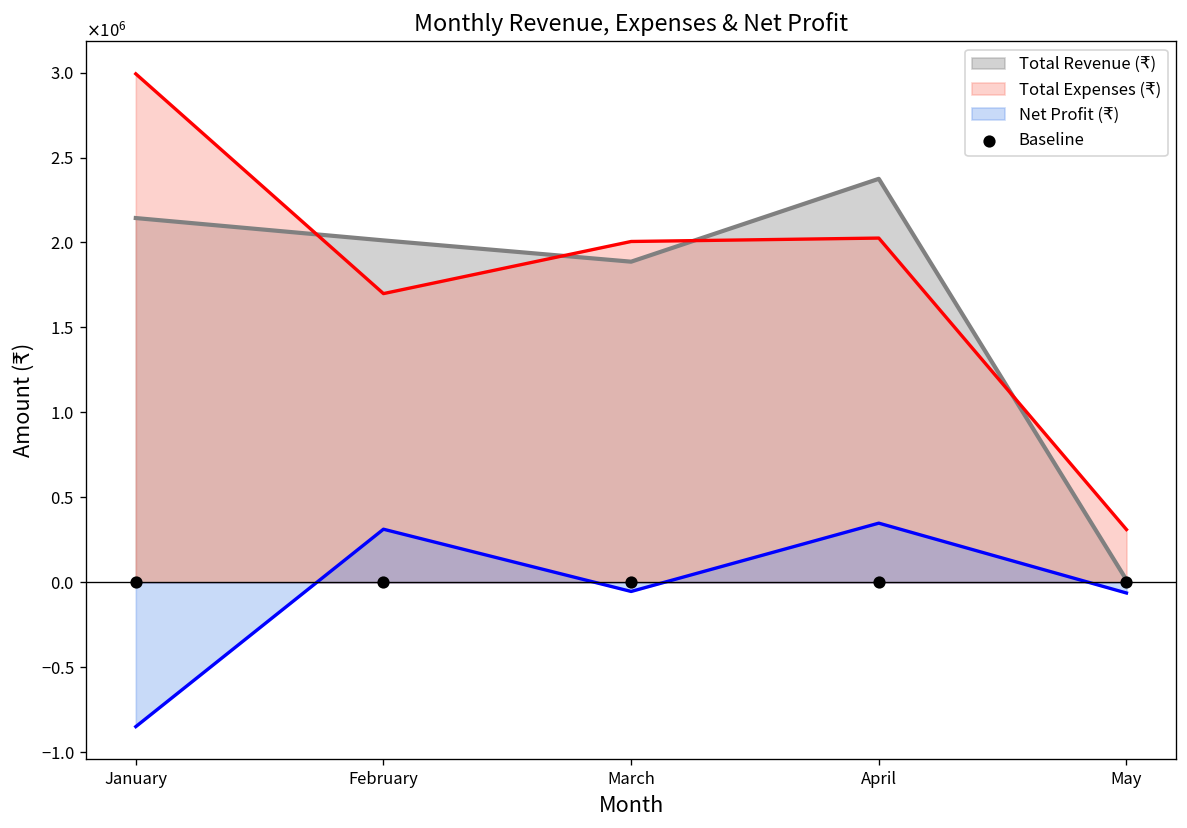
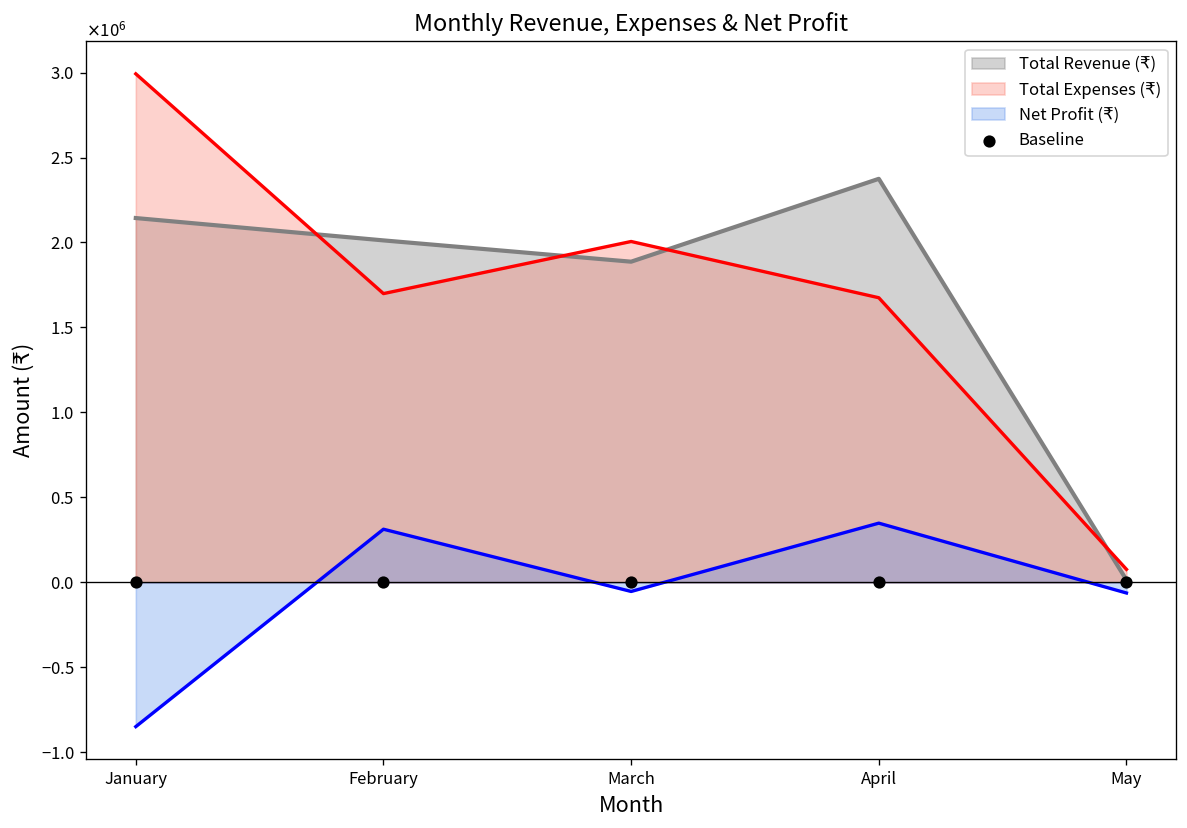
Total Expenses (₹), April: 2030000 -> 1670000
Total Expenses (₹), May: 310000 -> 80000
